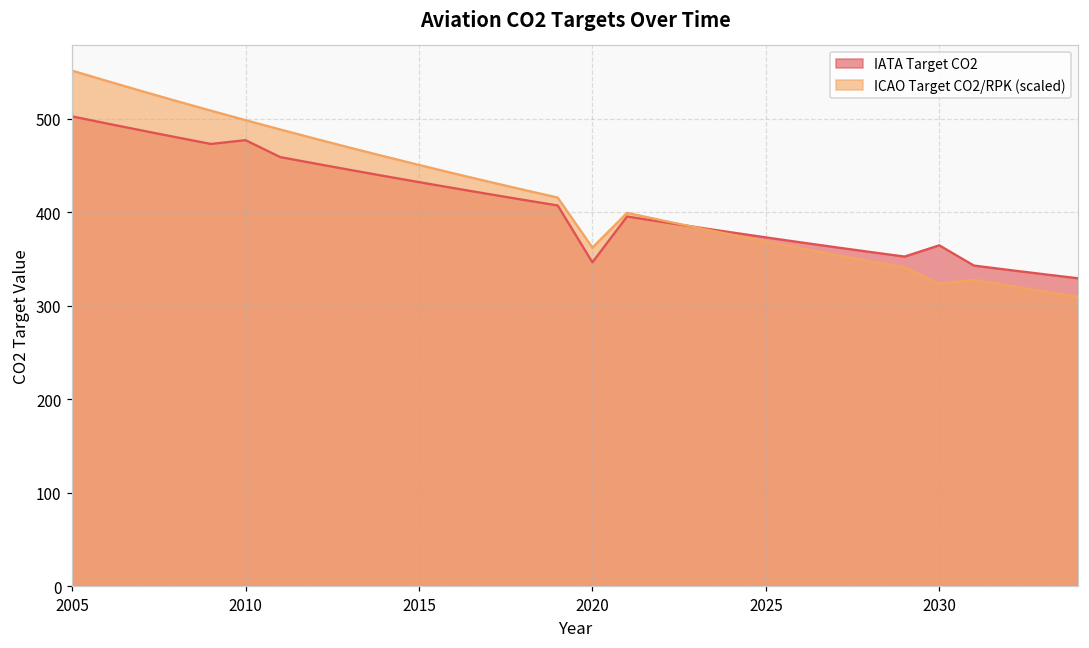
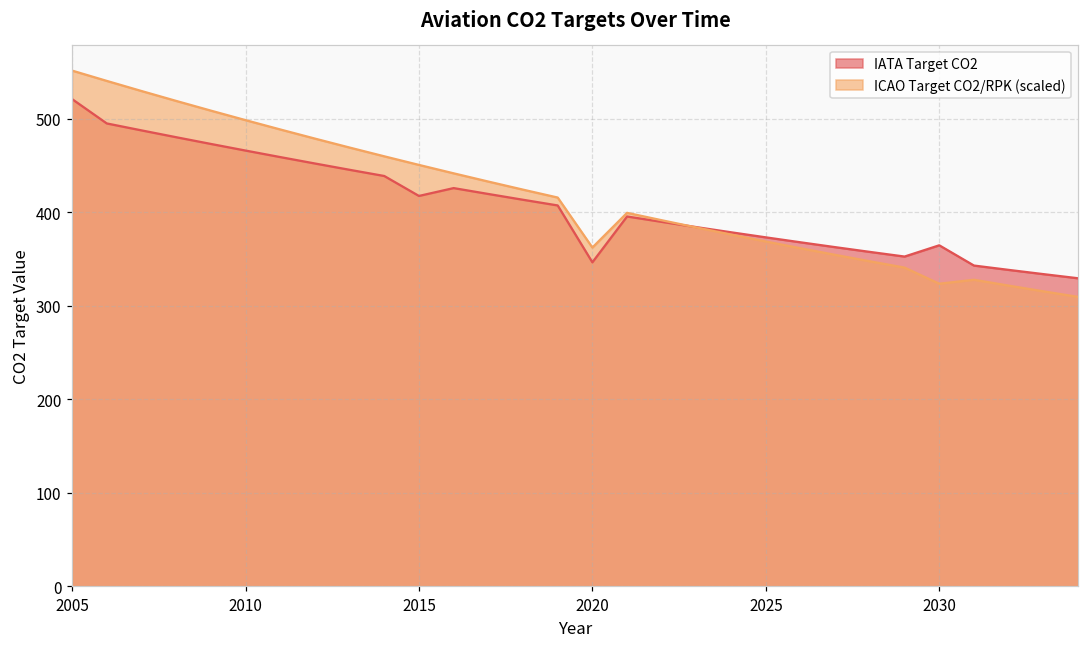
IATA Target CO2, 2005: 500 -> 520
IATA Target CO2, 2010: 480 -> 470
IATA Target CO2, 2015: 430 -> 420
